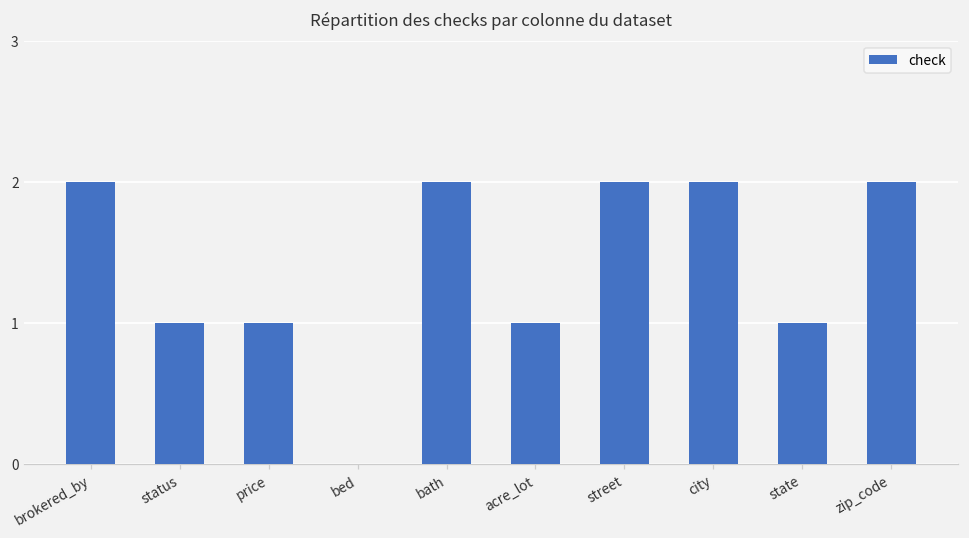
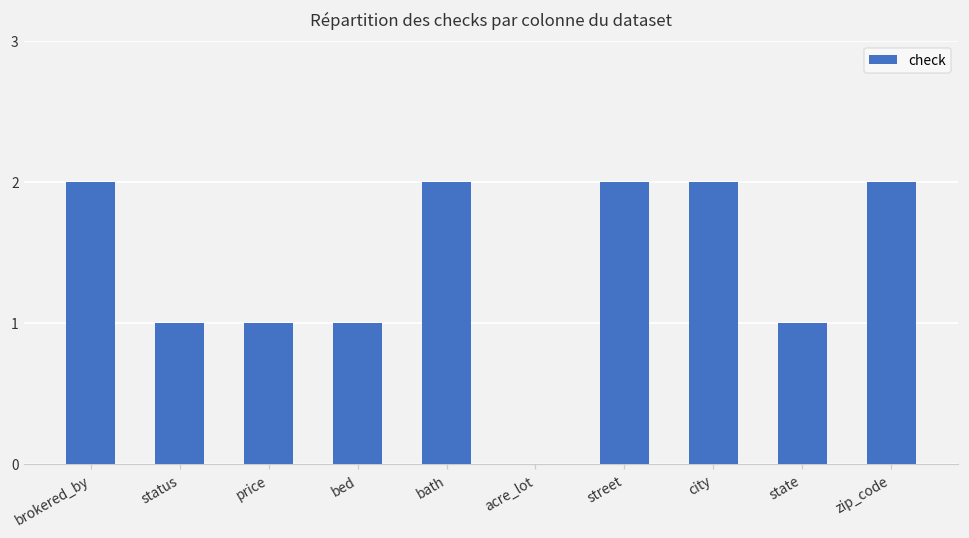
bed: 0 -> 1
acre_lot: 1 -> 0
